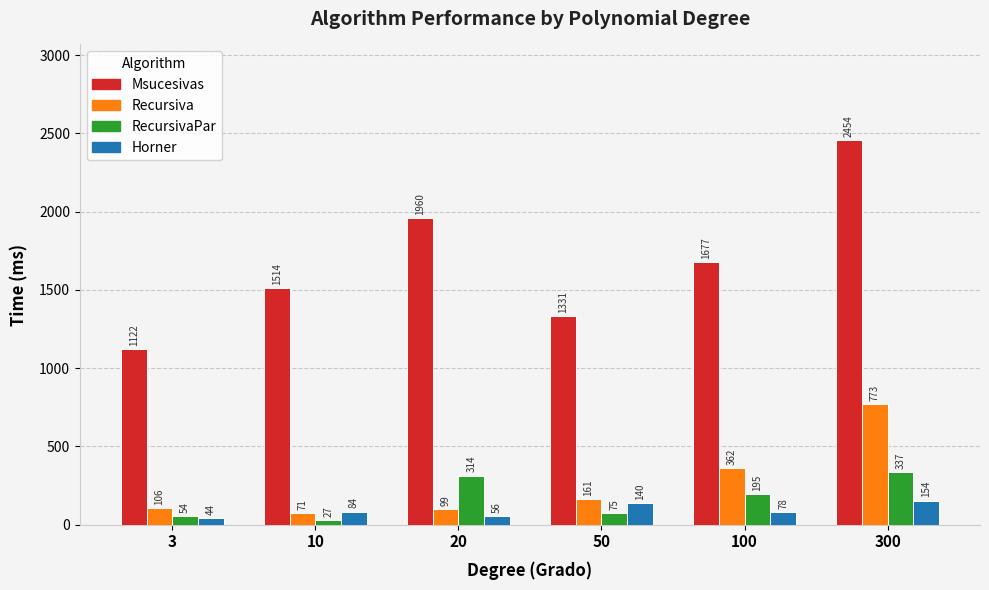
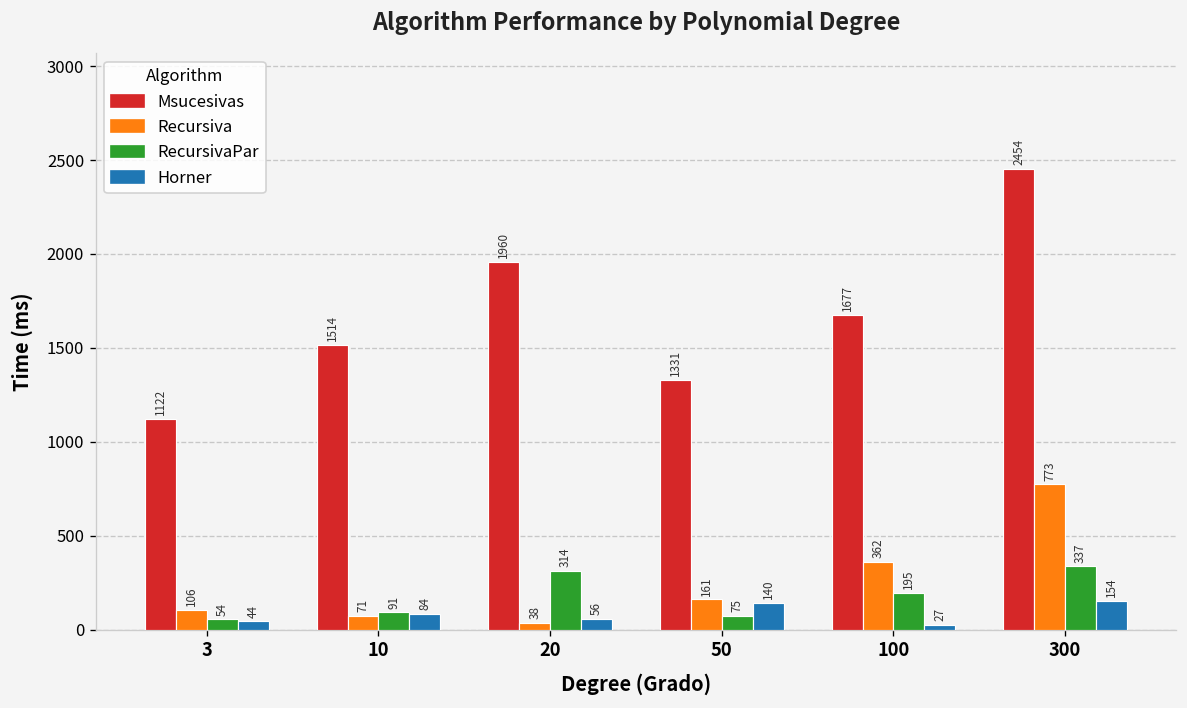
RecursivaPar, 10: 27 -> 91
Recursiva, 20: 99 -> 38
Horner, 100: 78 -> 27
